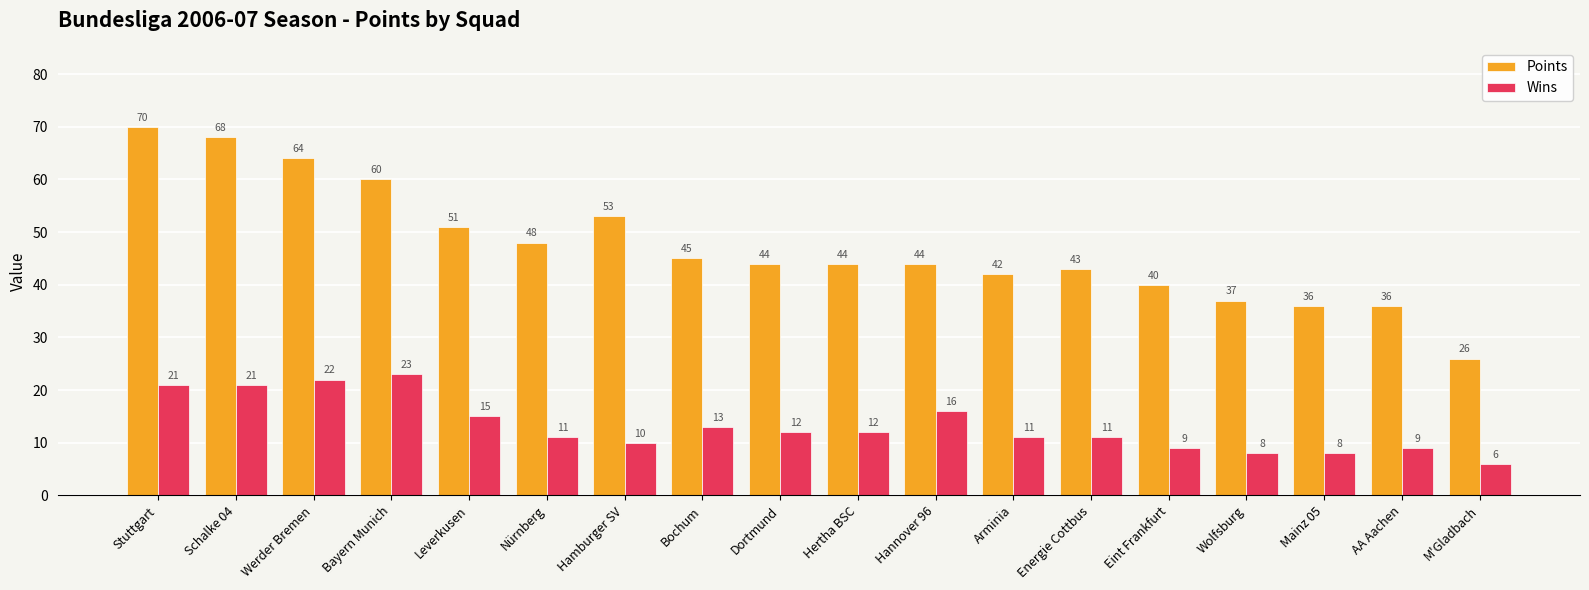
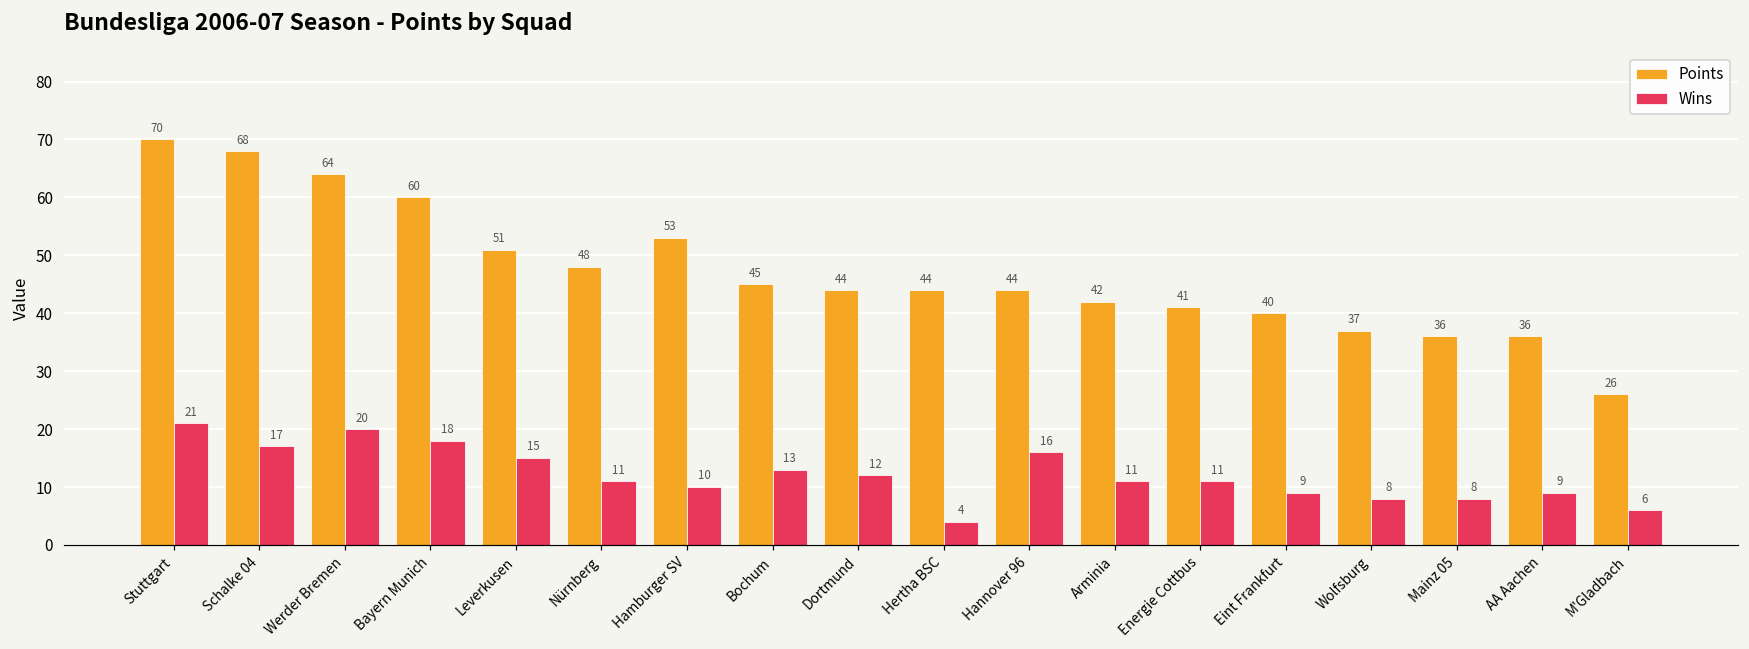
Wins, Schalke 04: 21 -> 17
Wins, Werder Bremen: 22 -> 20
Wins, Bayern Munich: 23 -> 18
Wins, Hertha BSC: 12 -> 4
Points, Energie Cottbus: 43 -> 41
